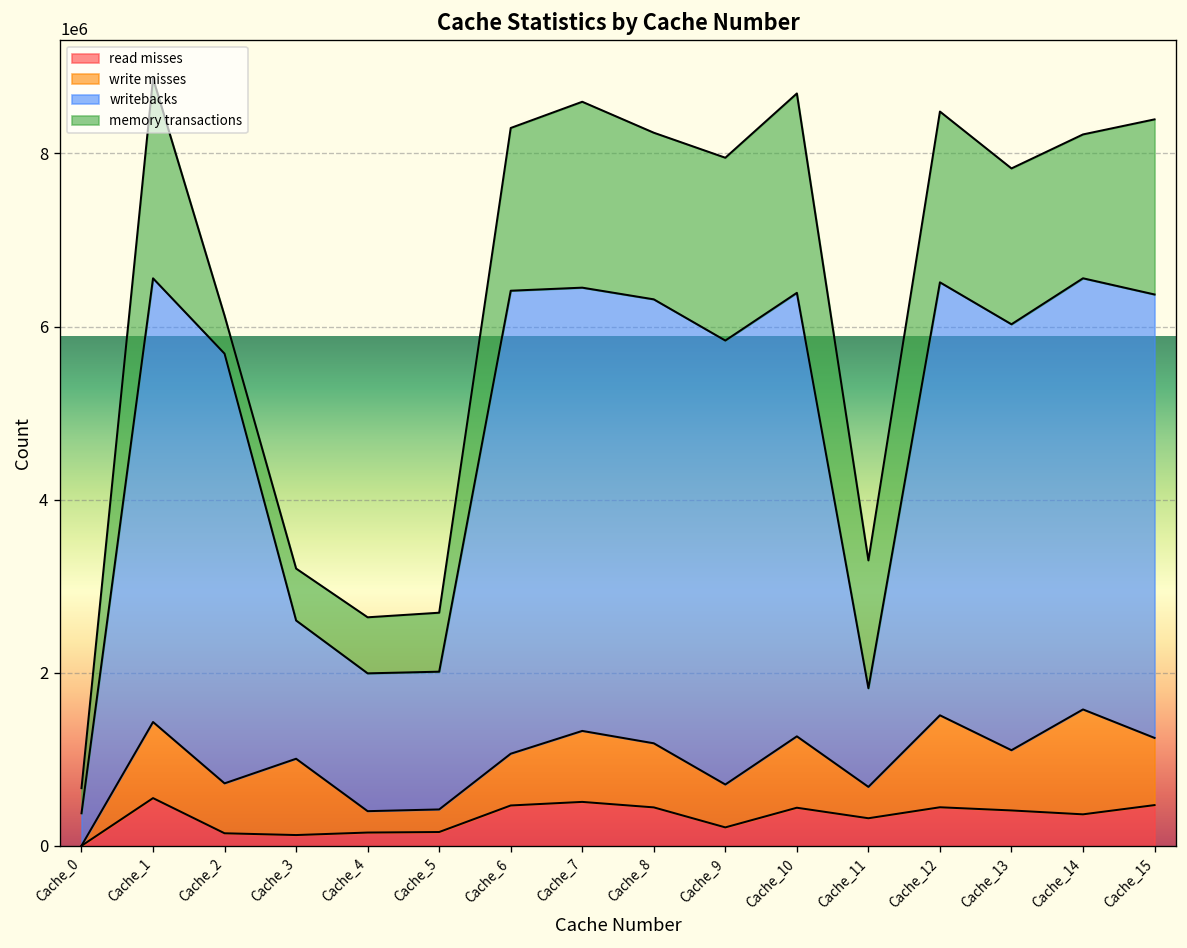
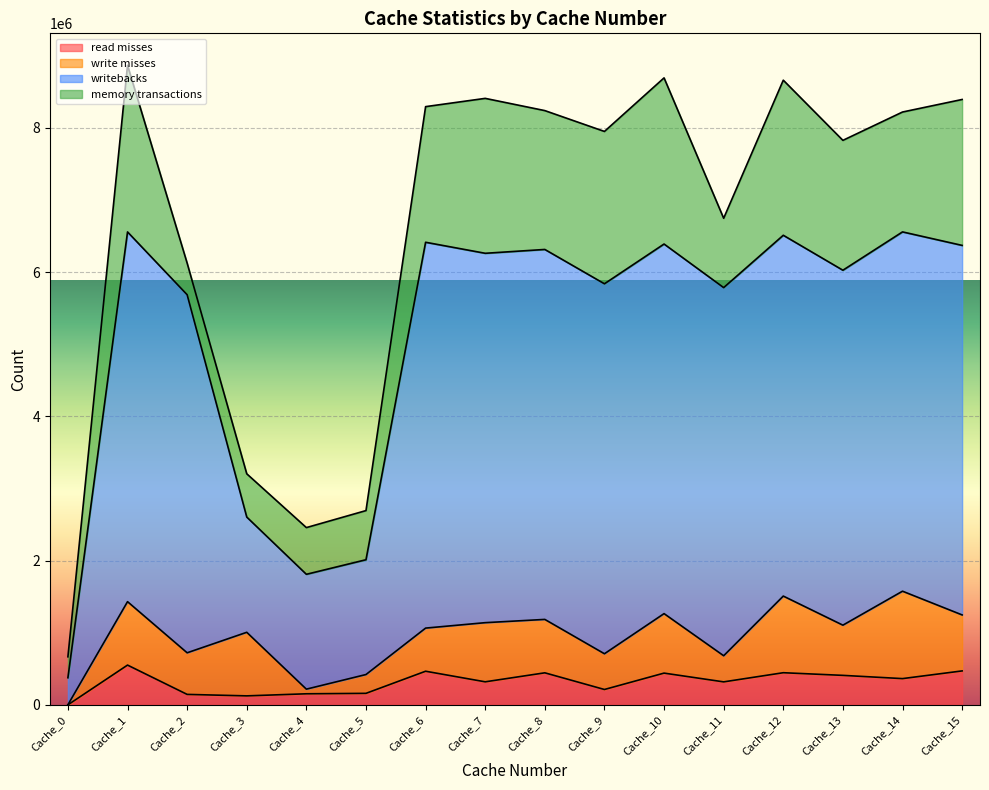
write misses, Cache_4: 200000 -> 100000
read misses, Cache_7: 500000 -> 300000
writebacks, Cache_11: 1100000 -> 5100000
memory transactions, Cache_11: 1500000 -> 1000000
memory transactions, Cache_12: 2000000 -> 2200000
